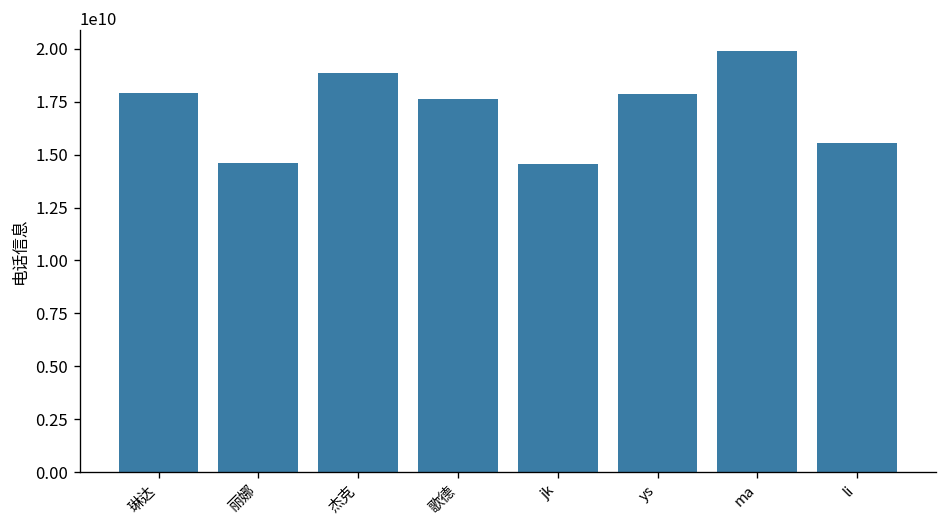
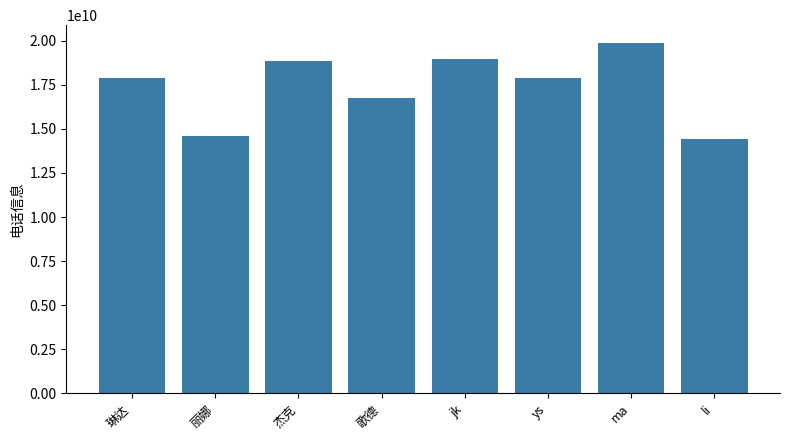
歌德: 17600000000 -> 16700000000
jk: 14500000000 -> 19000000000
li: 15600000000 -> 14400000000
